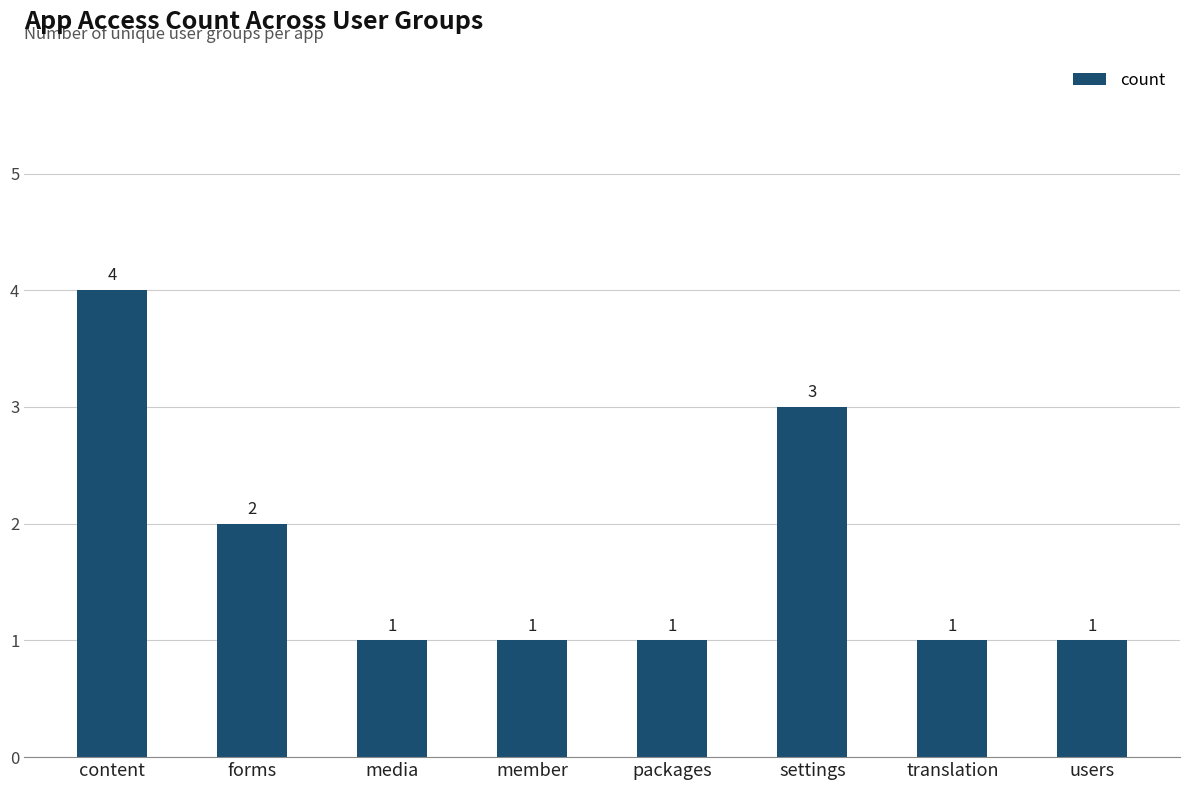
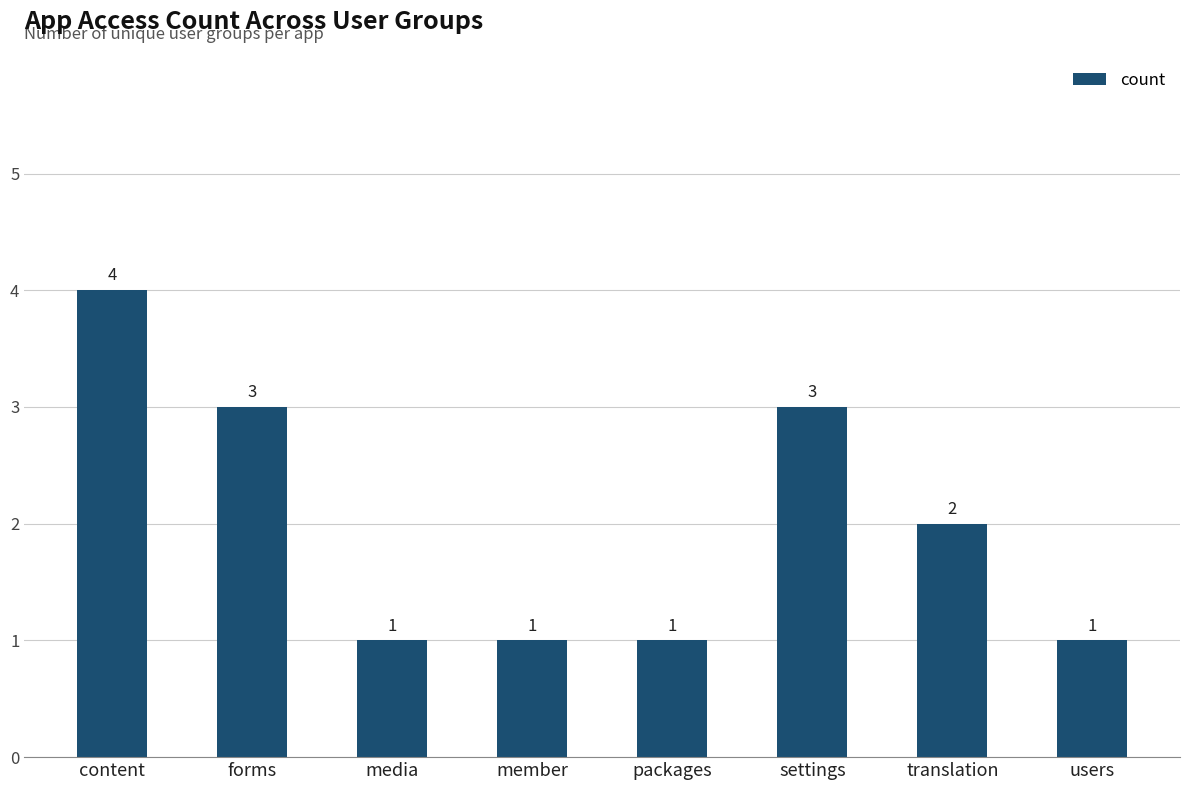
forms: 2 -> 3
translation: 1 -> 2
